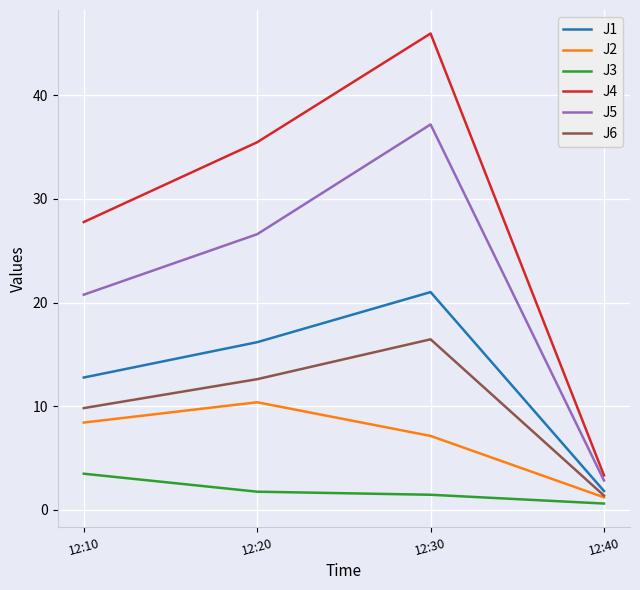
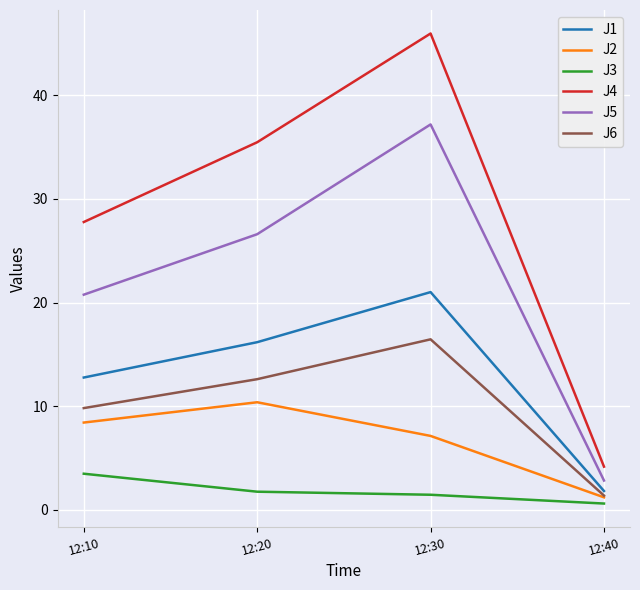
J4, 12:40: 3.3 -> 4.2
